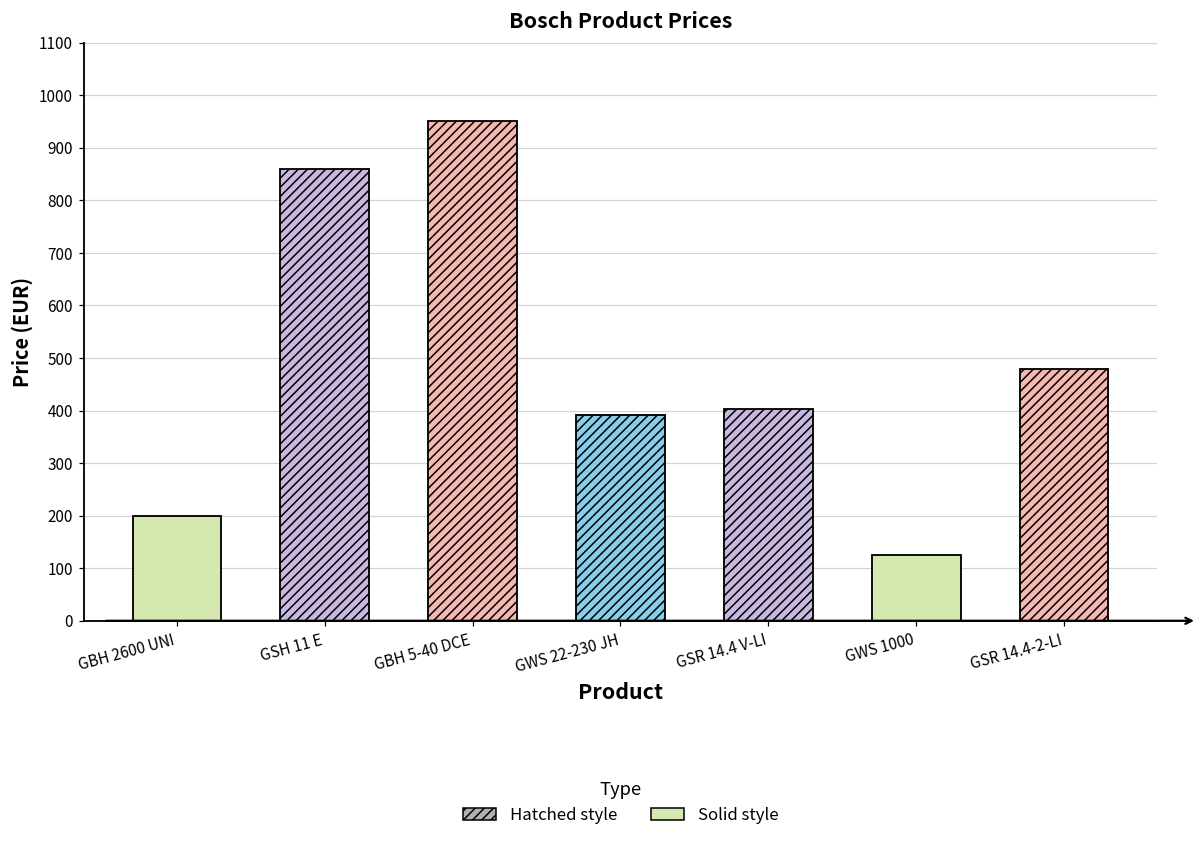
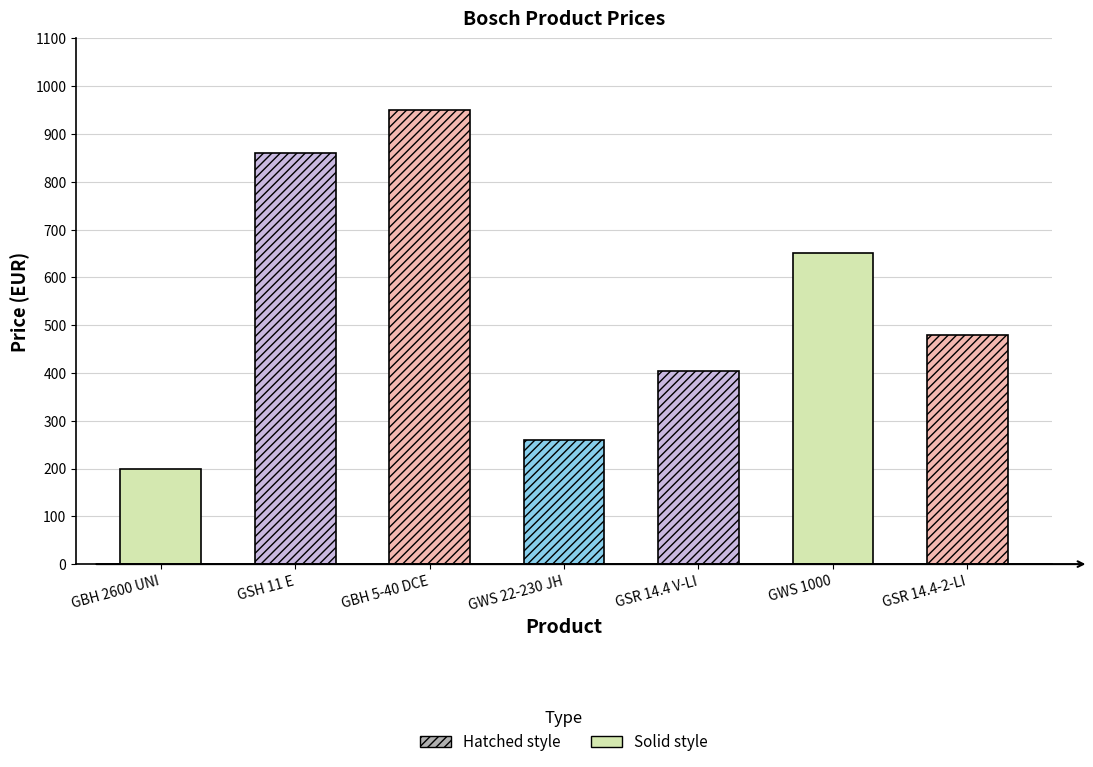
GWS 22-230 JH: 390 -> 260
GWS 1000: 120 -> 650
